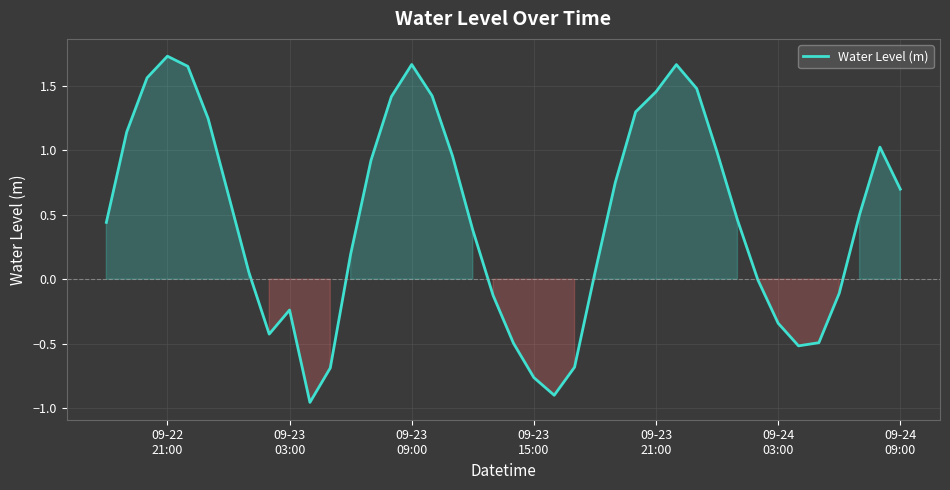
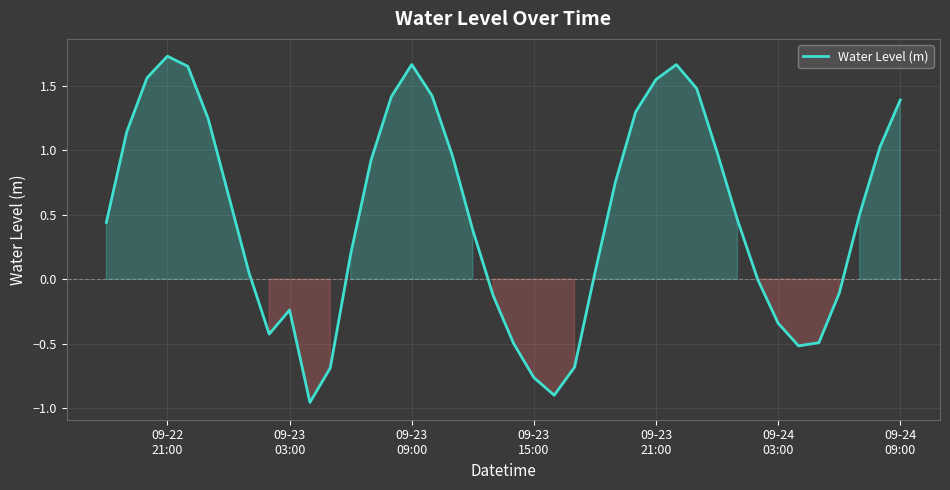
09-23 21:00: 1.45 -> 1.55
09-24 09:00: 0.70 -> 1.39
